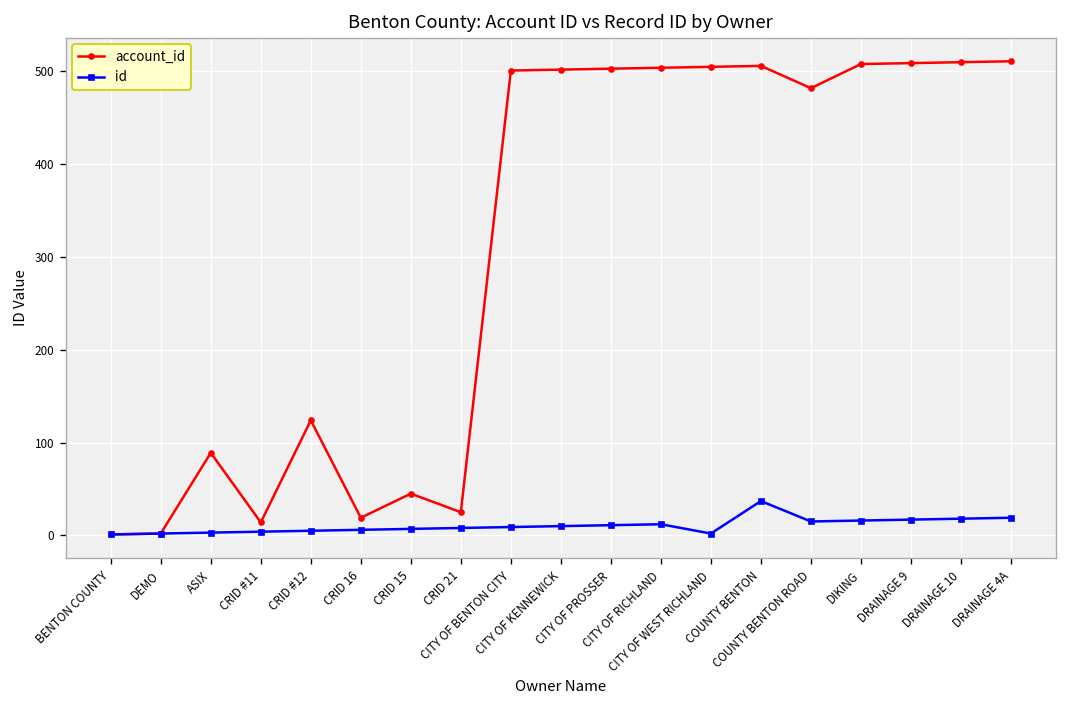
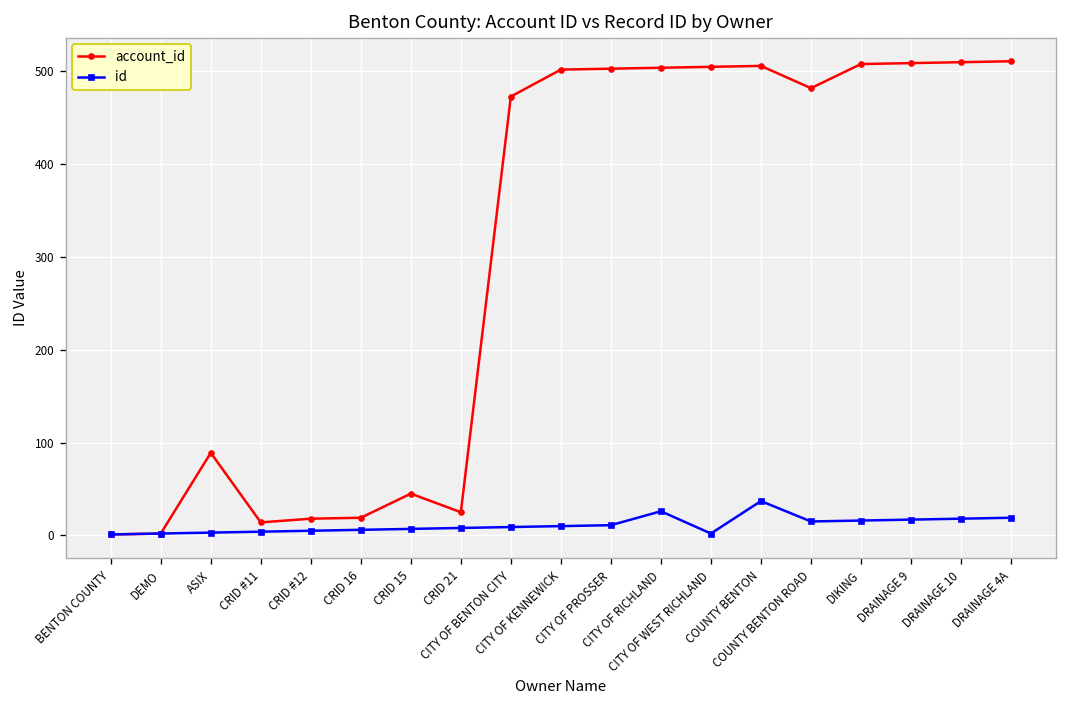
account_id, CRID #12: 120 -> 20
account_id, CITY OF BENTON CITY: 500 -> 470
id, CITY OF RICHLAND: 10 -> 30
